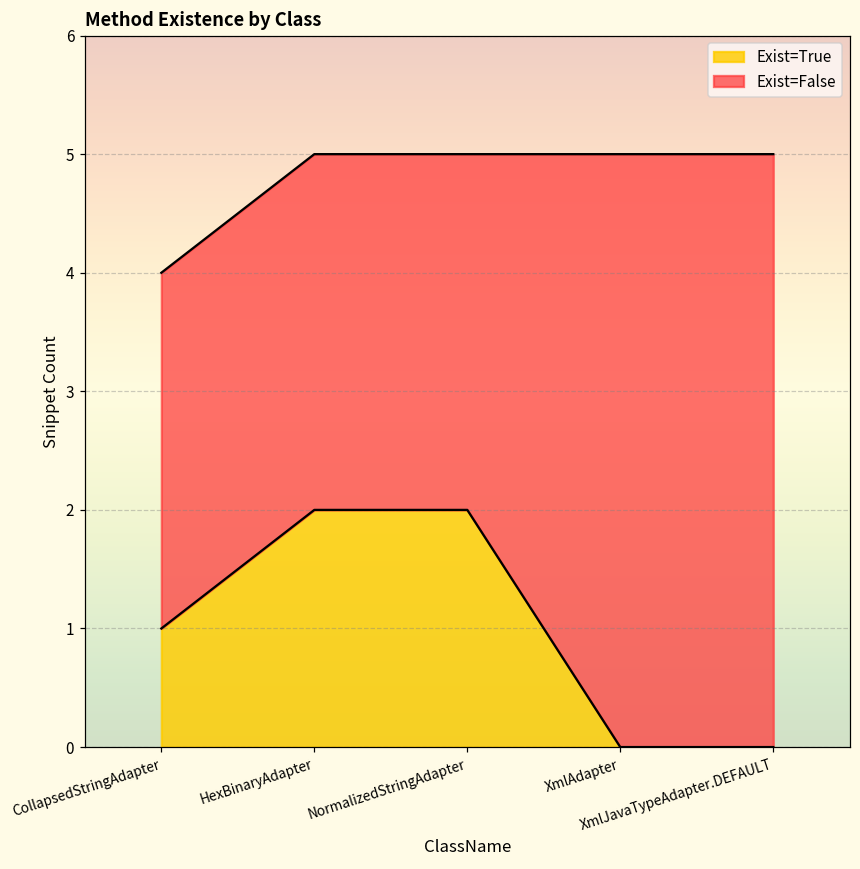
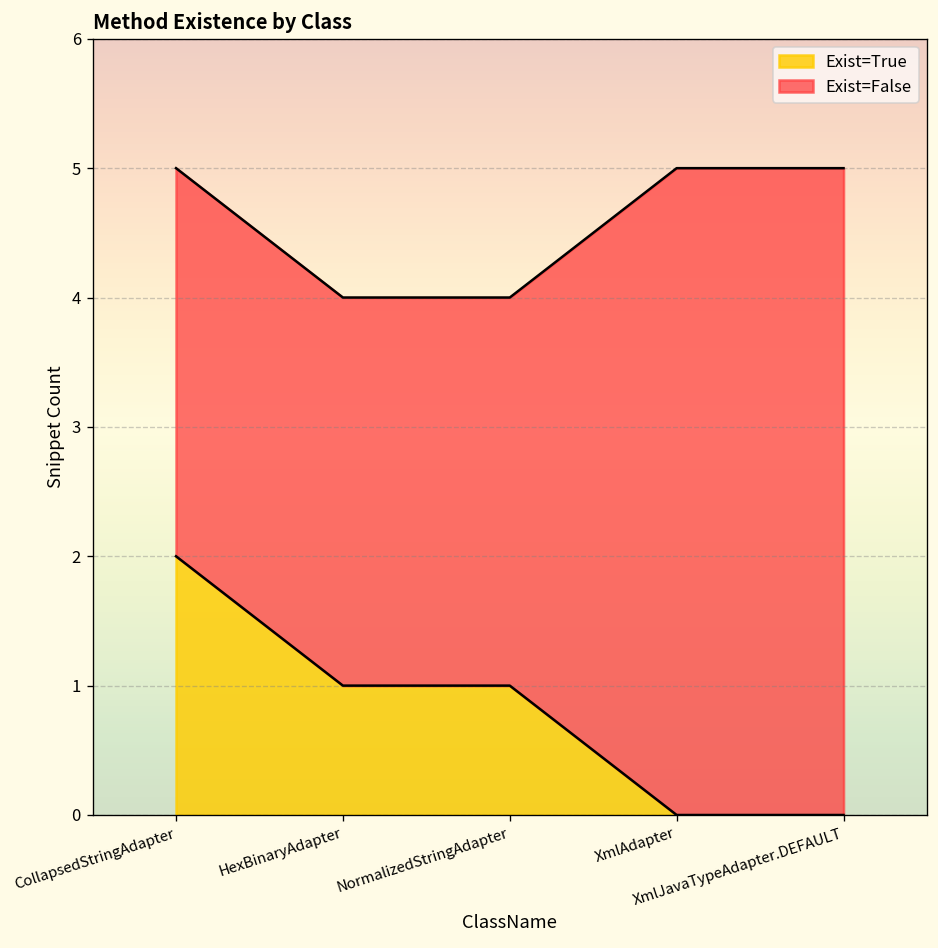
Exist=True, CollapsedStringAdapter: 1 -> 2
Exist=True, HexBinaryAdapter: 2 -> 1
Exist=True, NormalizedStringAdapter: 2 -> 1
